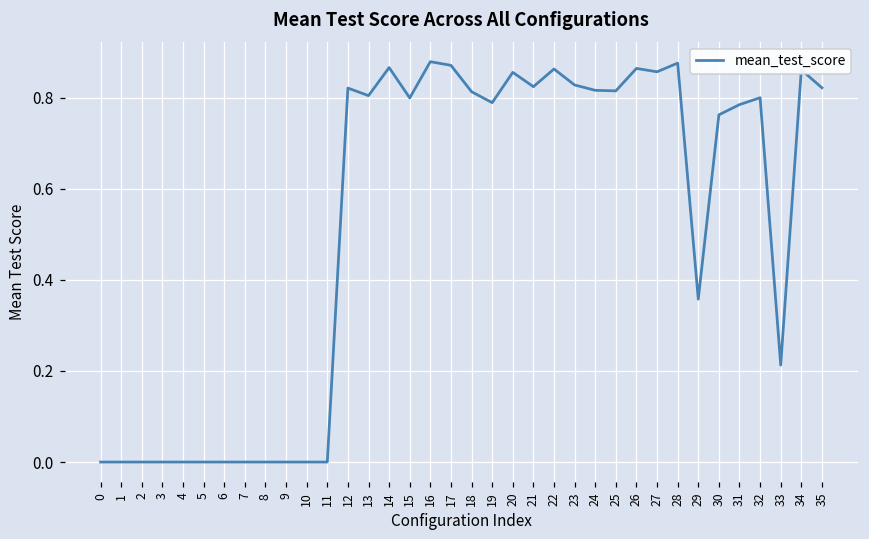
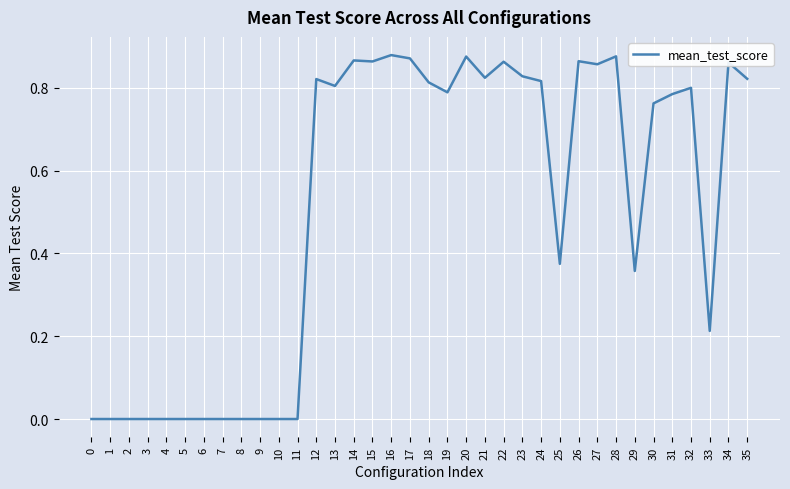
15: 0.80 -> 0.86
20: 0.86 -> 0.88
25: 0.81 -> 0.37
